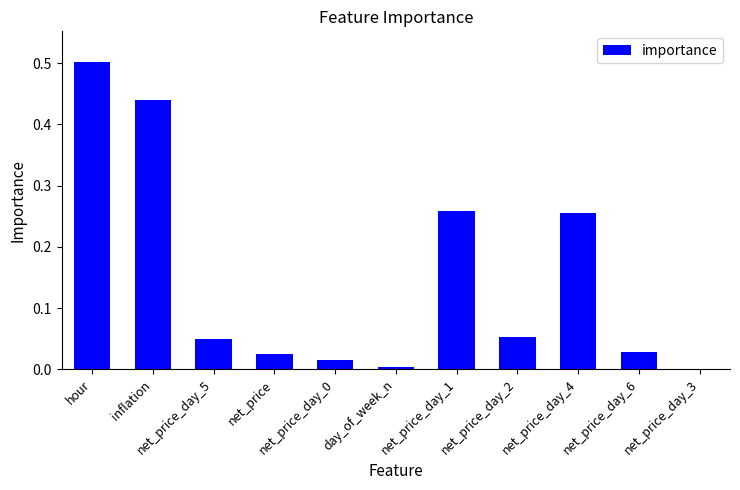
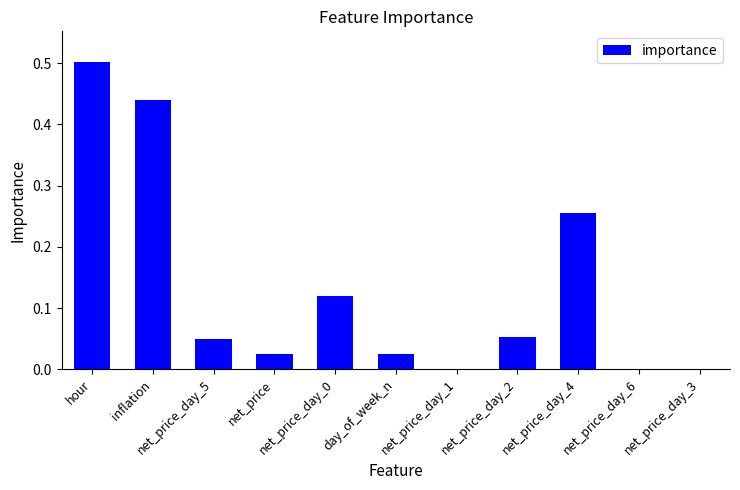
net_price_day_0: 0.02 -> 0.12
day_of_week_n: 0.00 -> 0.03
net_price_day_1: 0.26 -> 0.00
net_price_day_6: 0.03 -> 0.00
